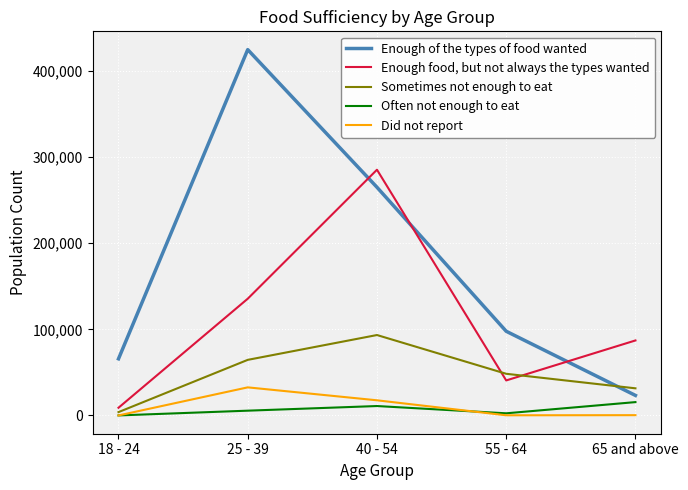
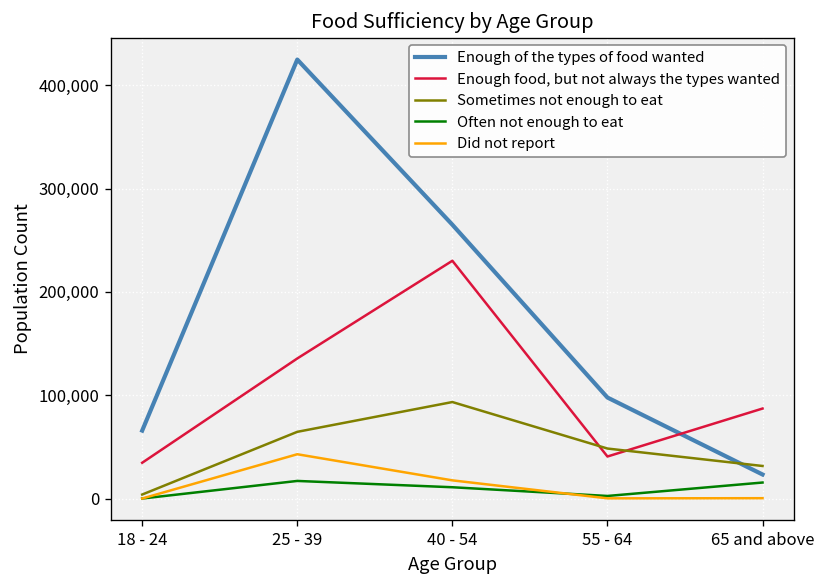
Enough food, but not always the types wanted, 18 - 24: 10,000 -> 30,000
Often not enough to eat, 25 - 39: 10,000 -> 20,000
Did not report, 25 - 39: 30,000 -> 40,000
Enough food, but not always the types wanted, 40 - 54: 290,000 -> 230,000
